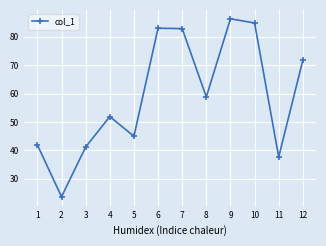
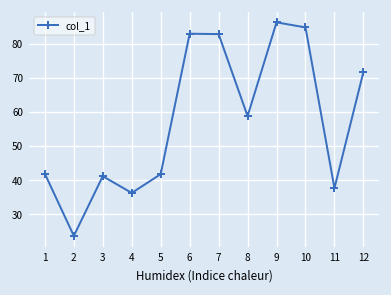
4: 52 -> 36
5: 45 -> 42
